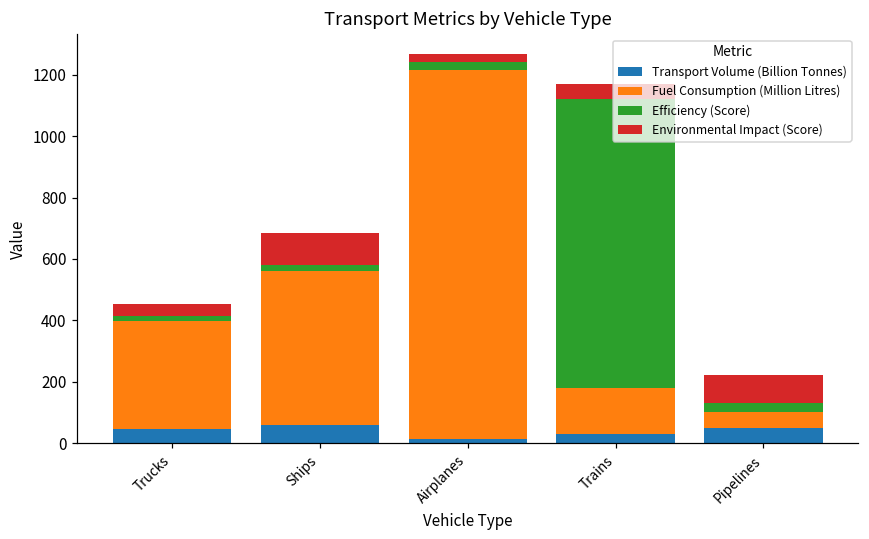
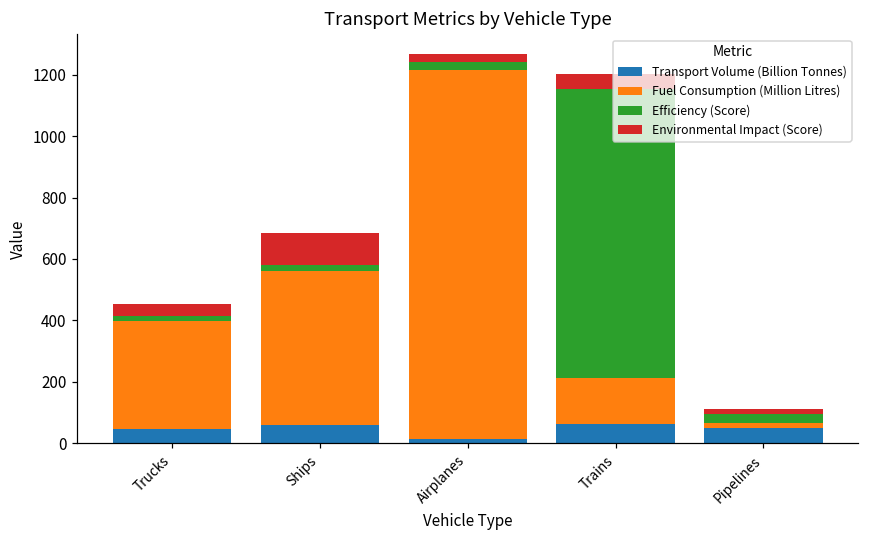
Transport Volume (Billion Tonnes), Trains: 30 -> 60
Fuel Consumption (Million Litres), Pipelines: 50 -> 20
Environmental Impact (Score), Pipelines: 90 -> 20
